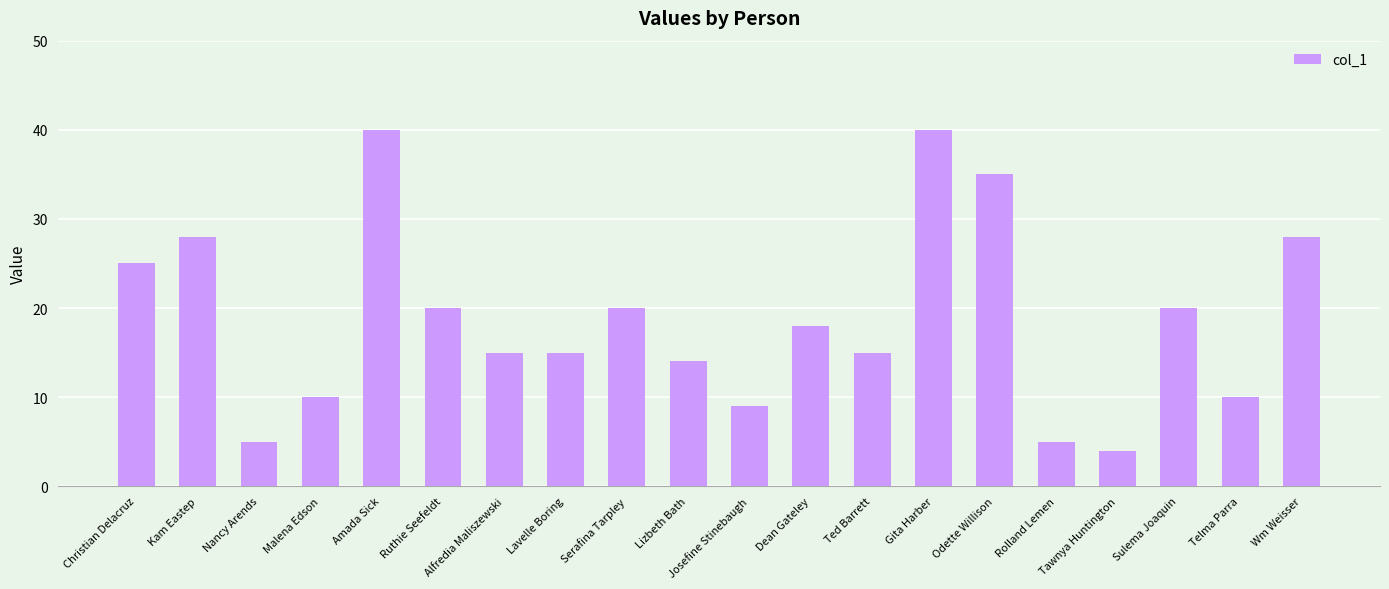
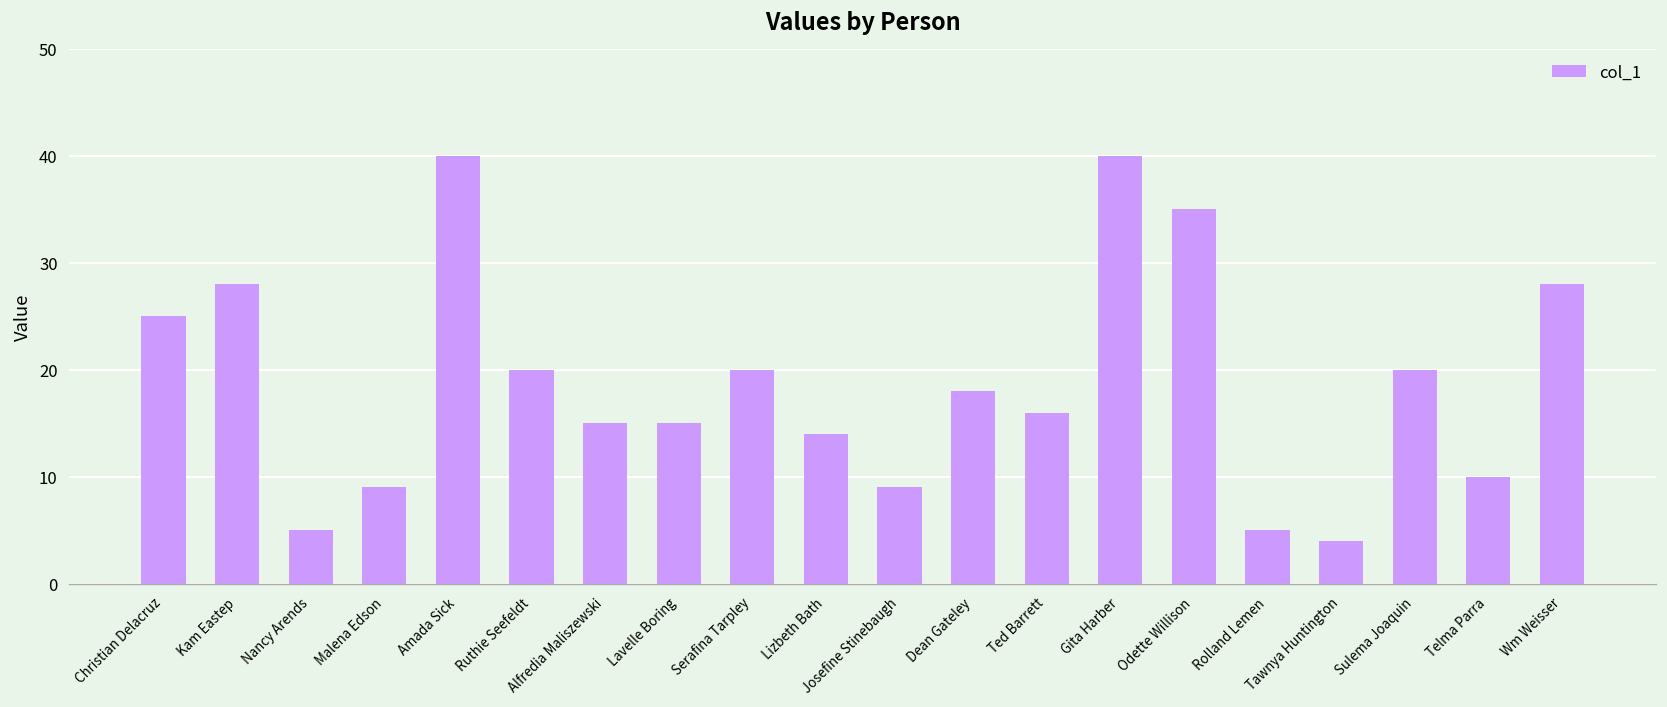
Malena Edson: 10 -> 9
Ted Barrett: 15 -> 16
